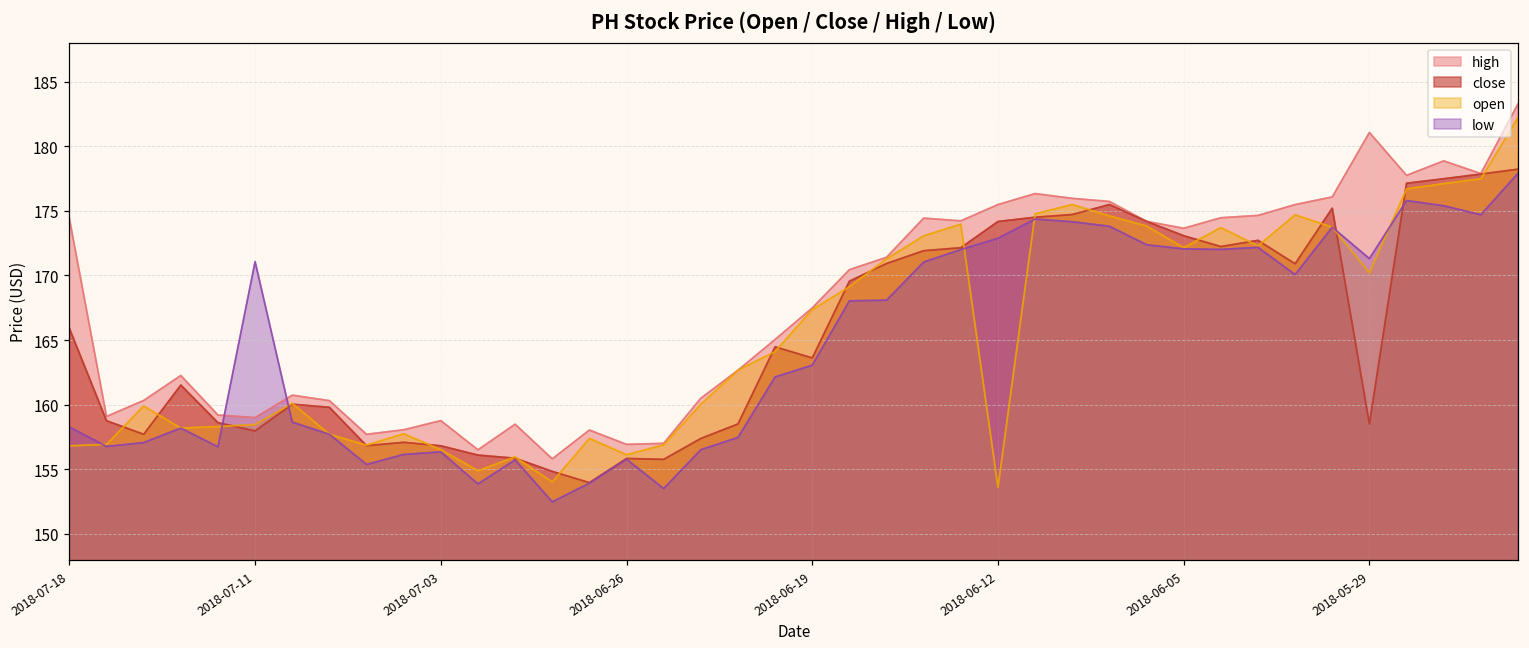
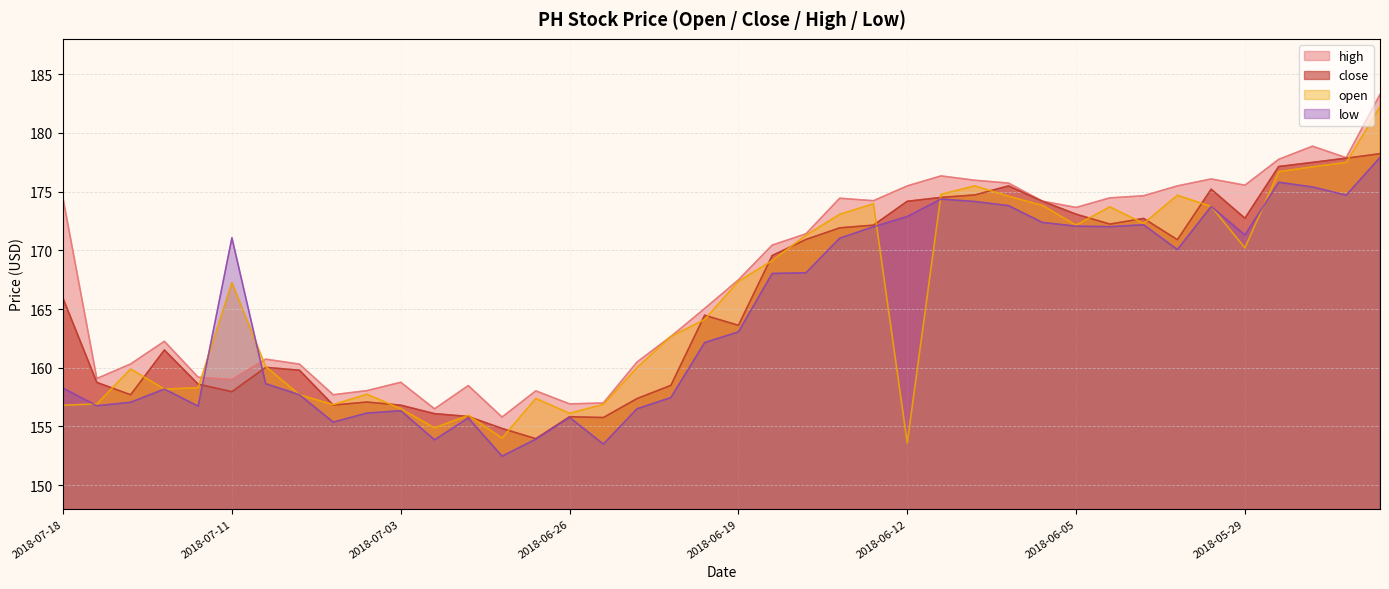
open, 2018-07-11: 158.5 -> 167.3
high, 2018-05-29: 181.1 -> 175.5
close, 2018-05-29: 158.5 -> 172.7
